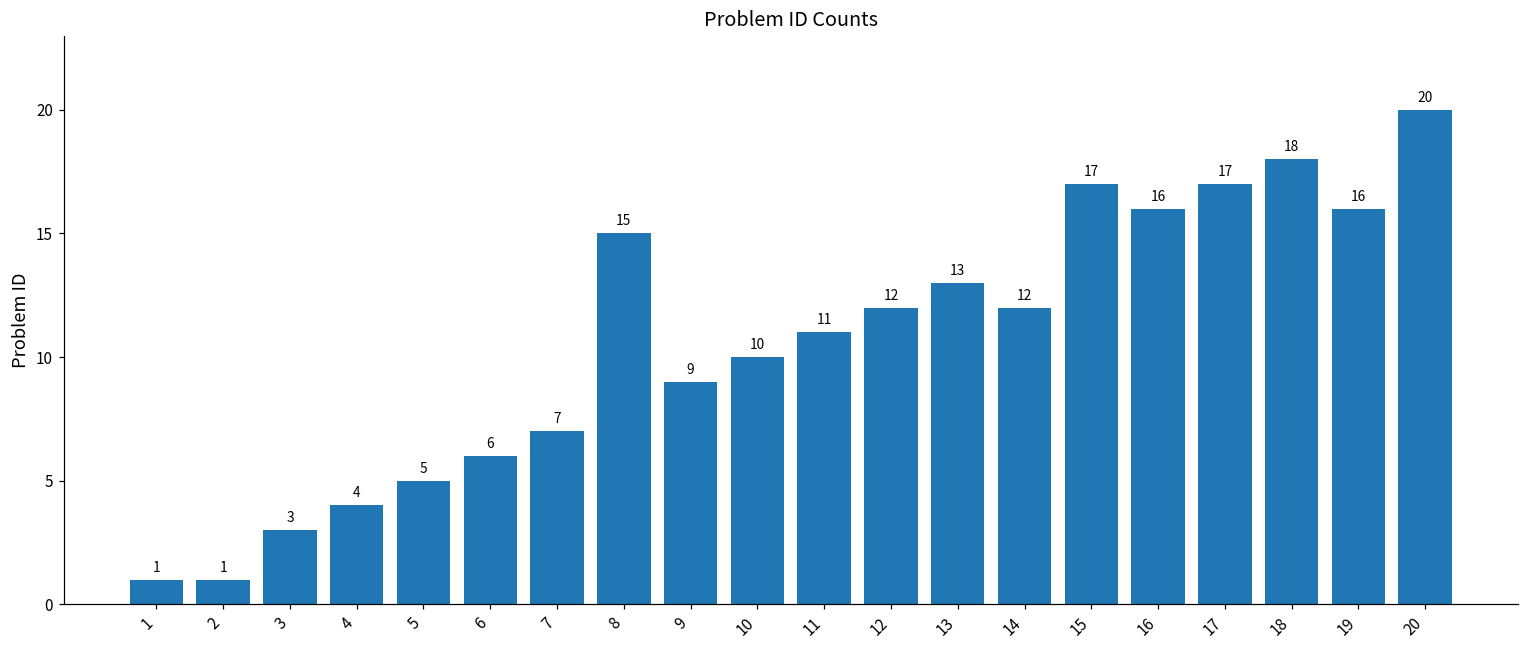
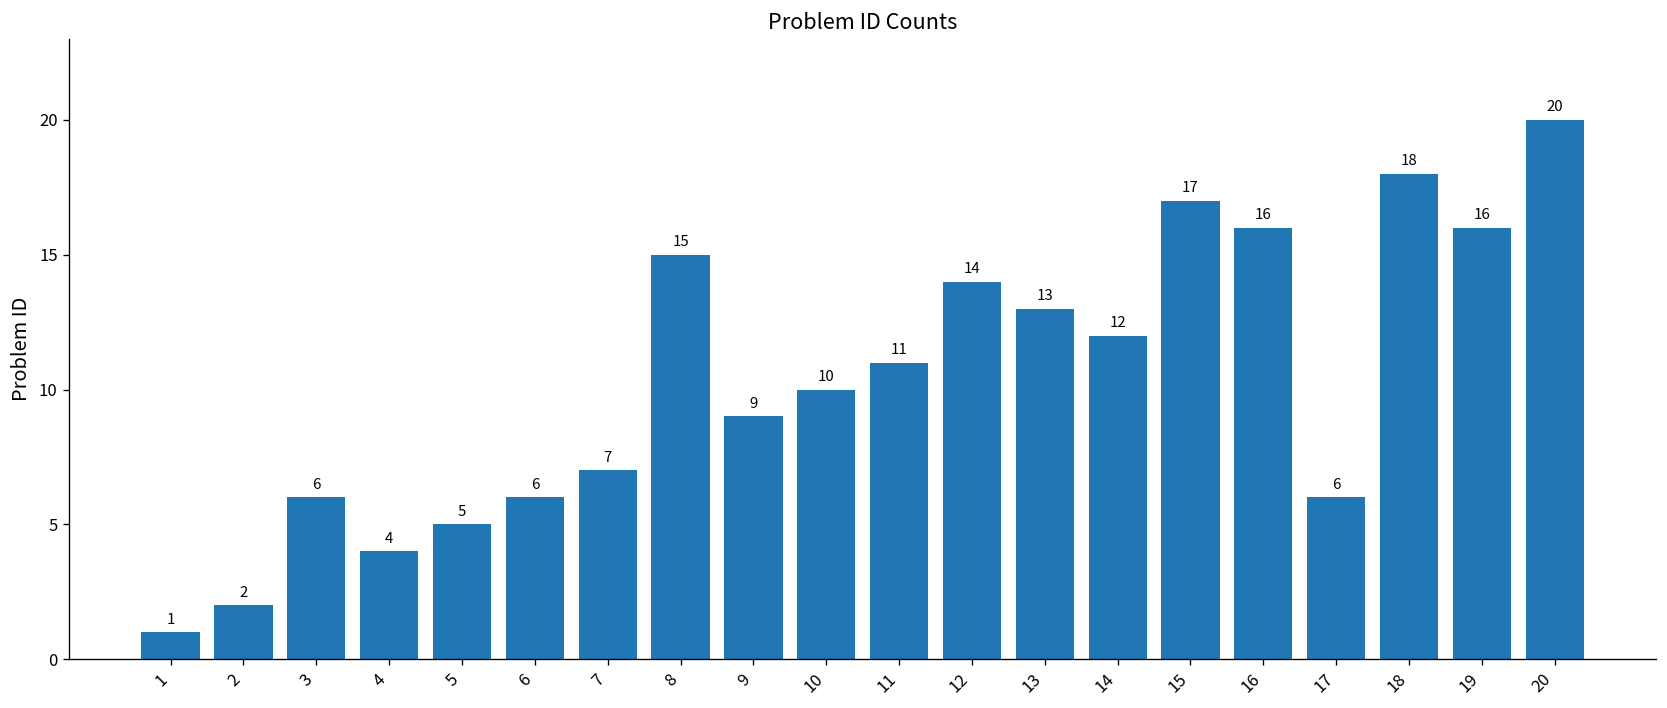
2: 1 -> 2
3: 3 -> 6
12: 12 -> 14
17: 17 -> 6
